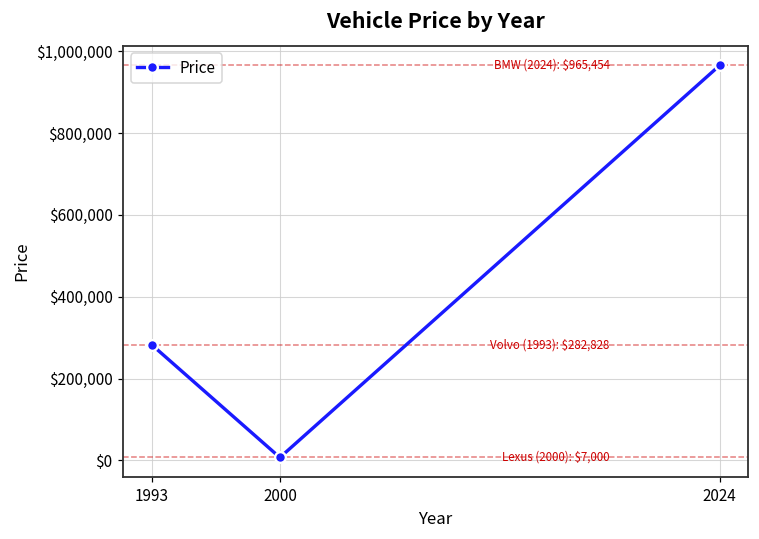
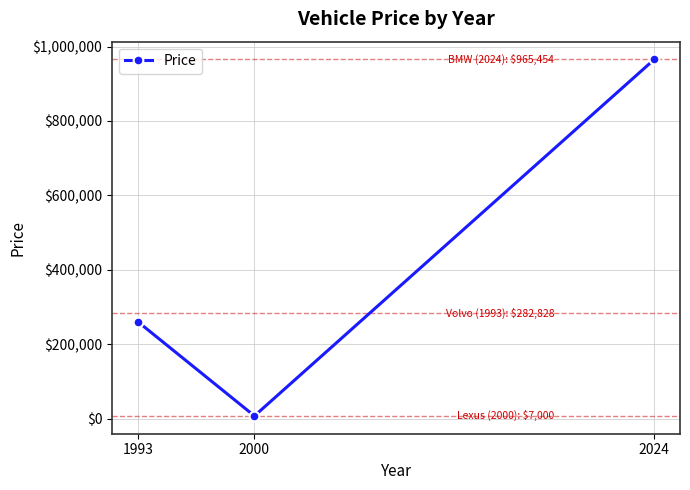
1993: $280,000 -> $260,000
